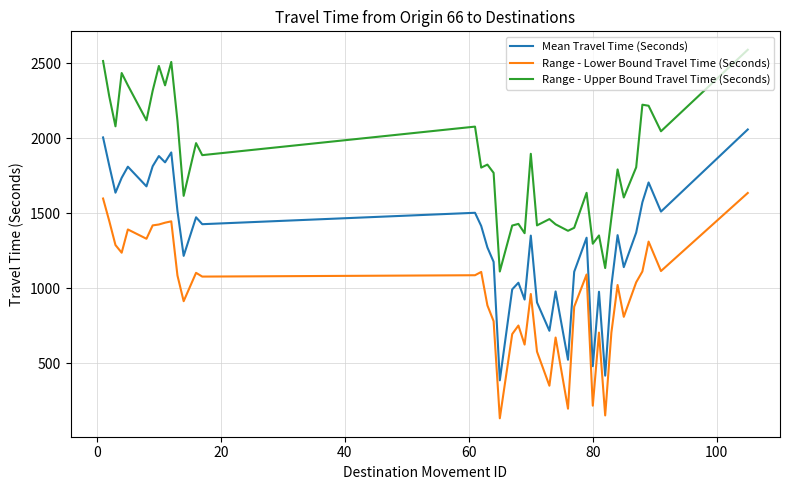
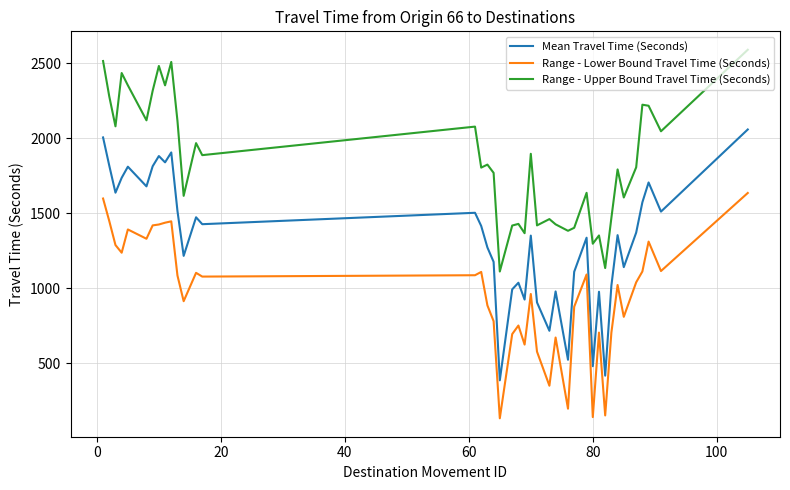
Range - Lower Bound Travel Time (Seconds), 80: 220 -> 140
